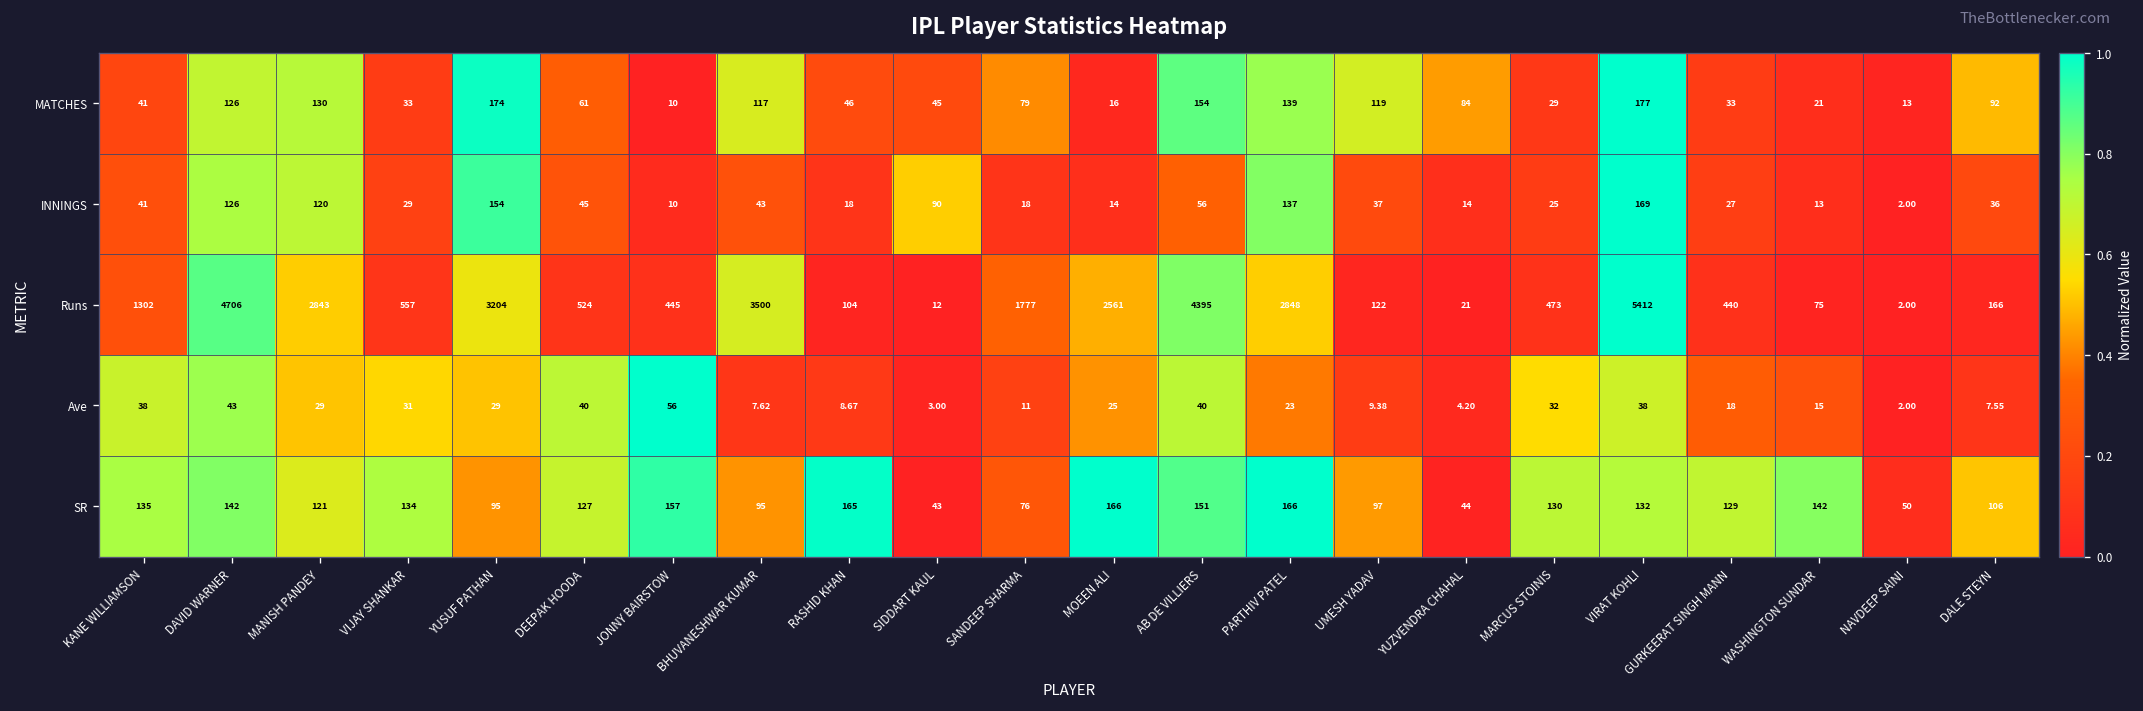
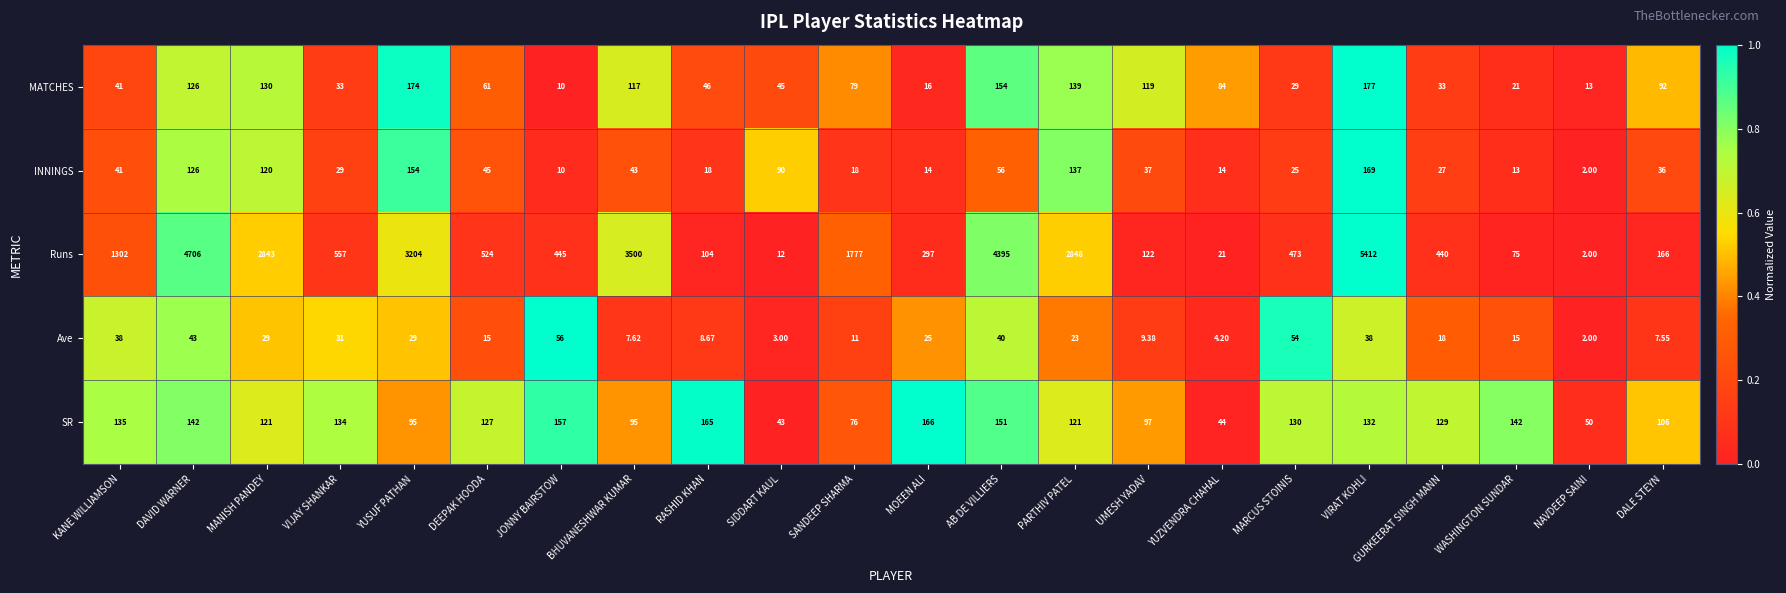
Runs, MOEEN ALI: 2561 -> 297
Ave, DEEPAK HOODA: 40 -> 15
Ave, MARCUS STOINIS: 32 -> 54
SR, PARTHIV PATEL: 166 -> 121
